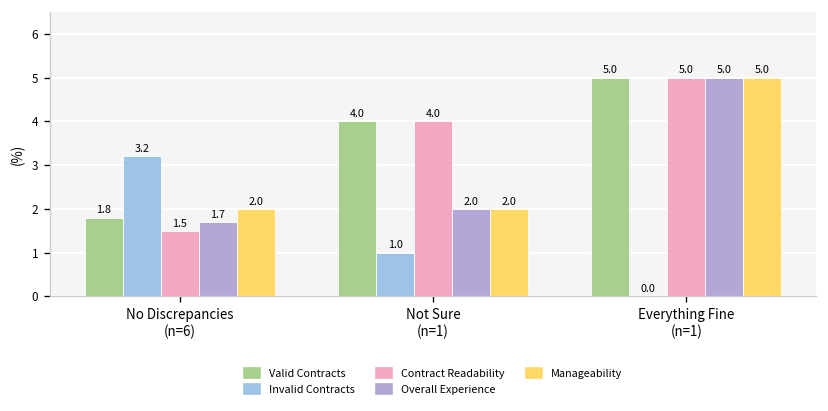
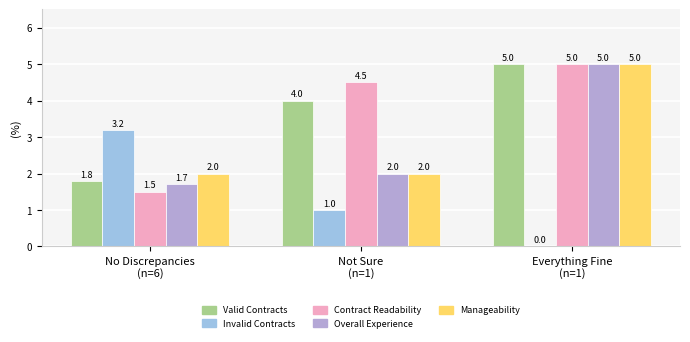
Contract Readability, Not Sure (n=1): 4.0 -> 4.5
